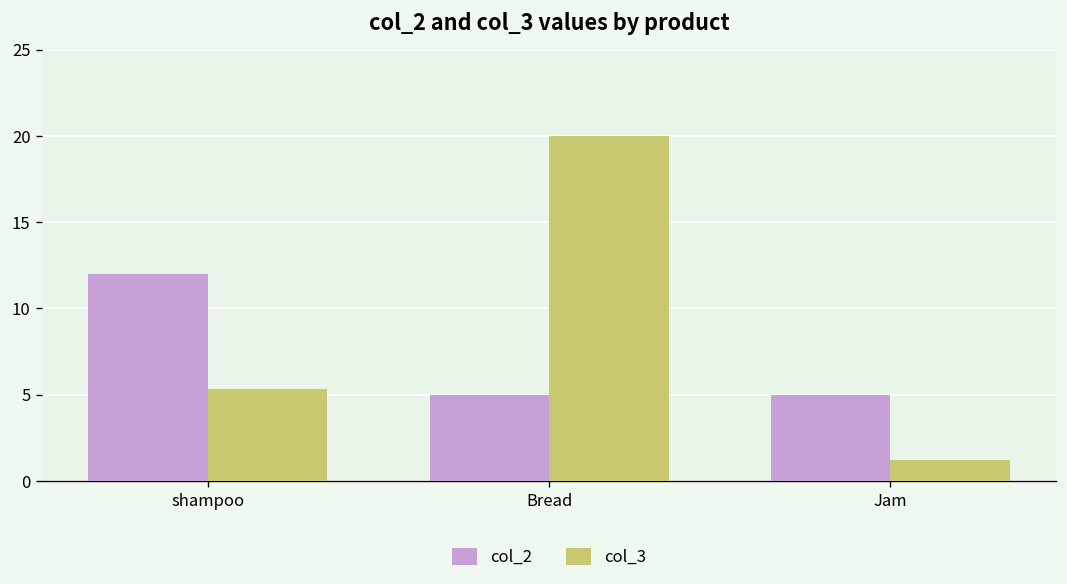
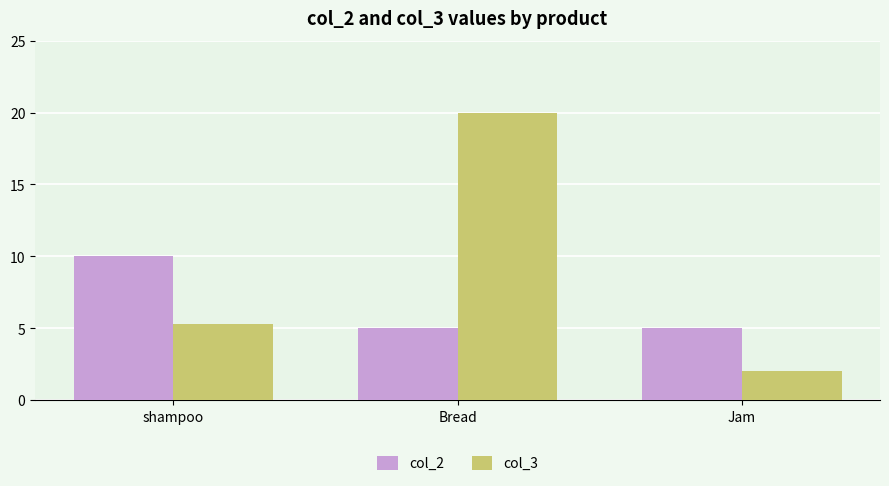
col_2, shampoo: 12 -> 10
col_3, Jam: 1.2 -> 2.0
